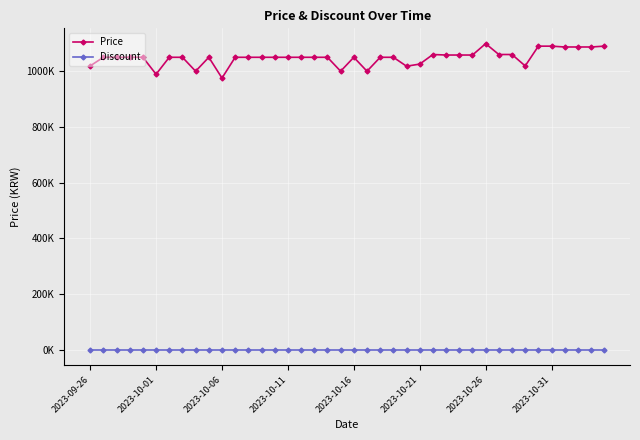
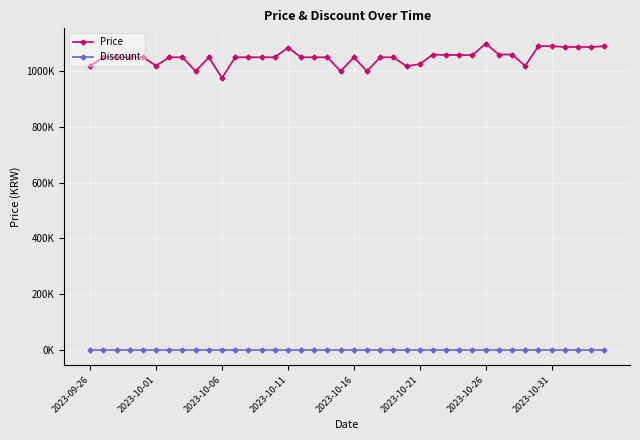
Price, 2023-10-01: 990000 -> 1020000
Price, 2023-10-11: 1050000 -> 1080000
